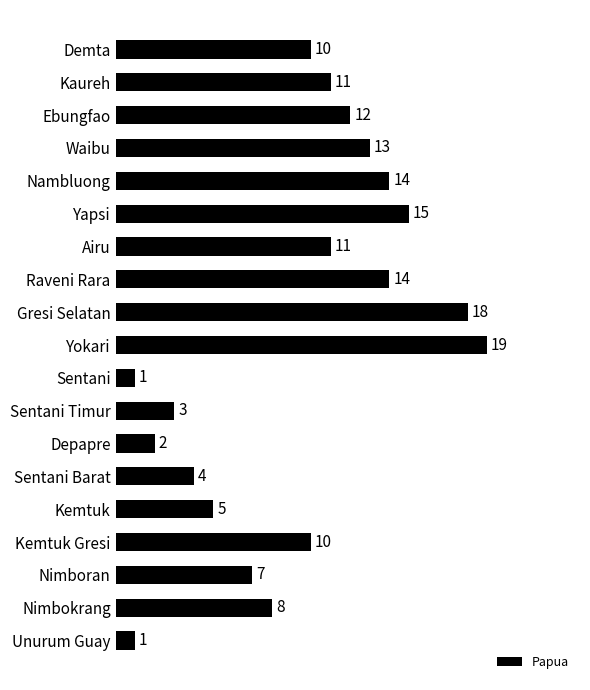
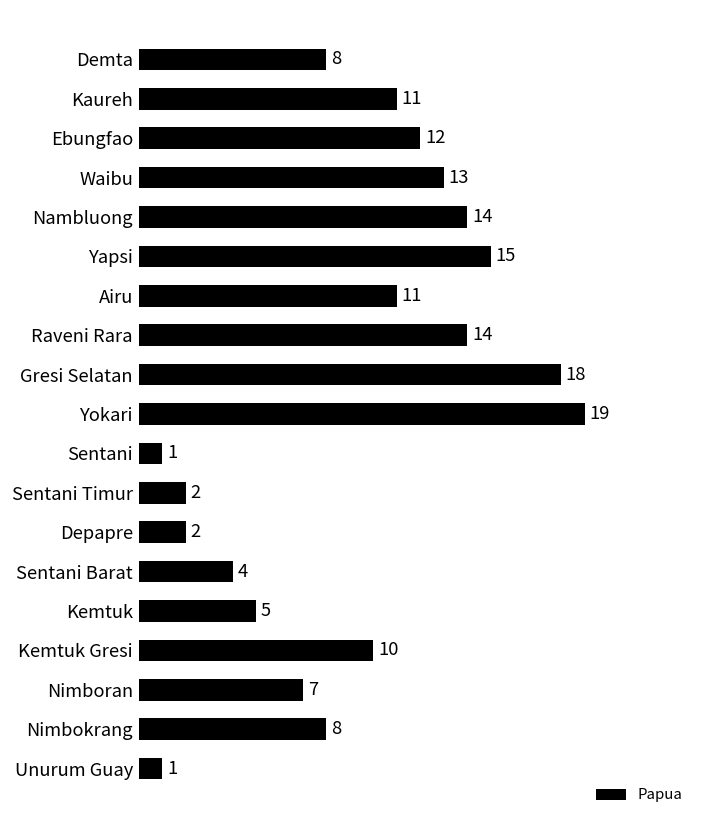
Demta: 10 -> 8
Sentani Timur: 3 -> 2
